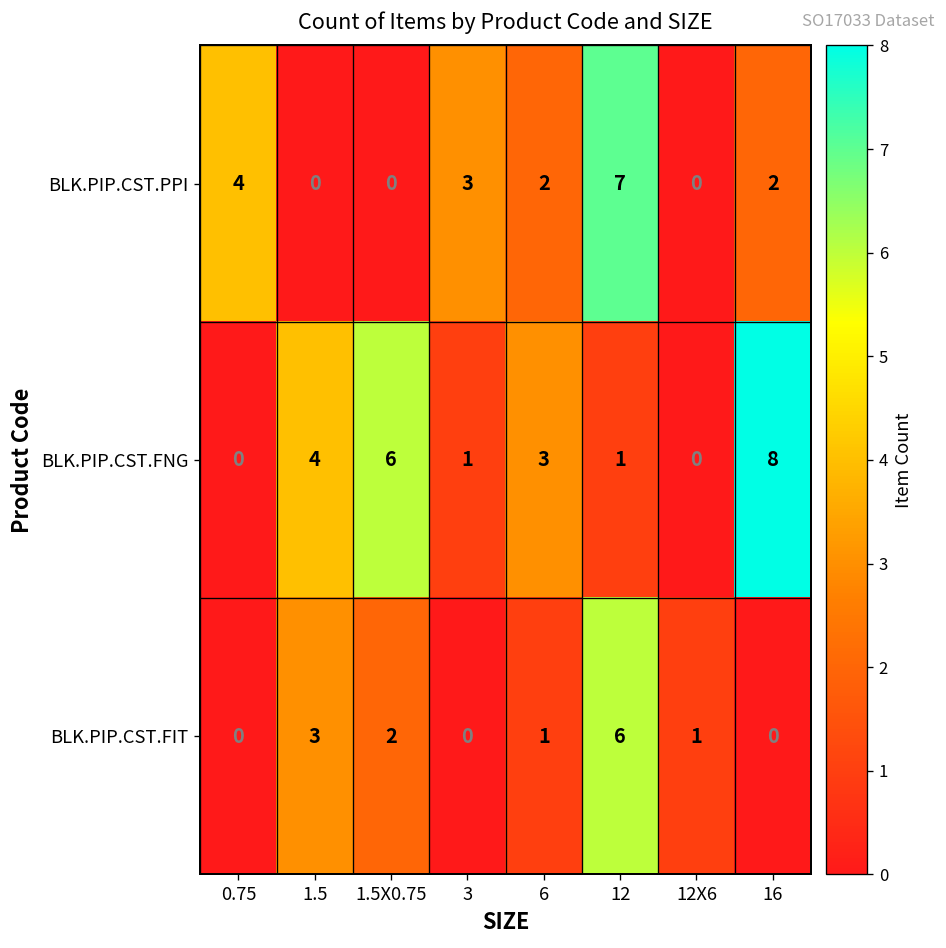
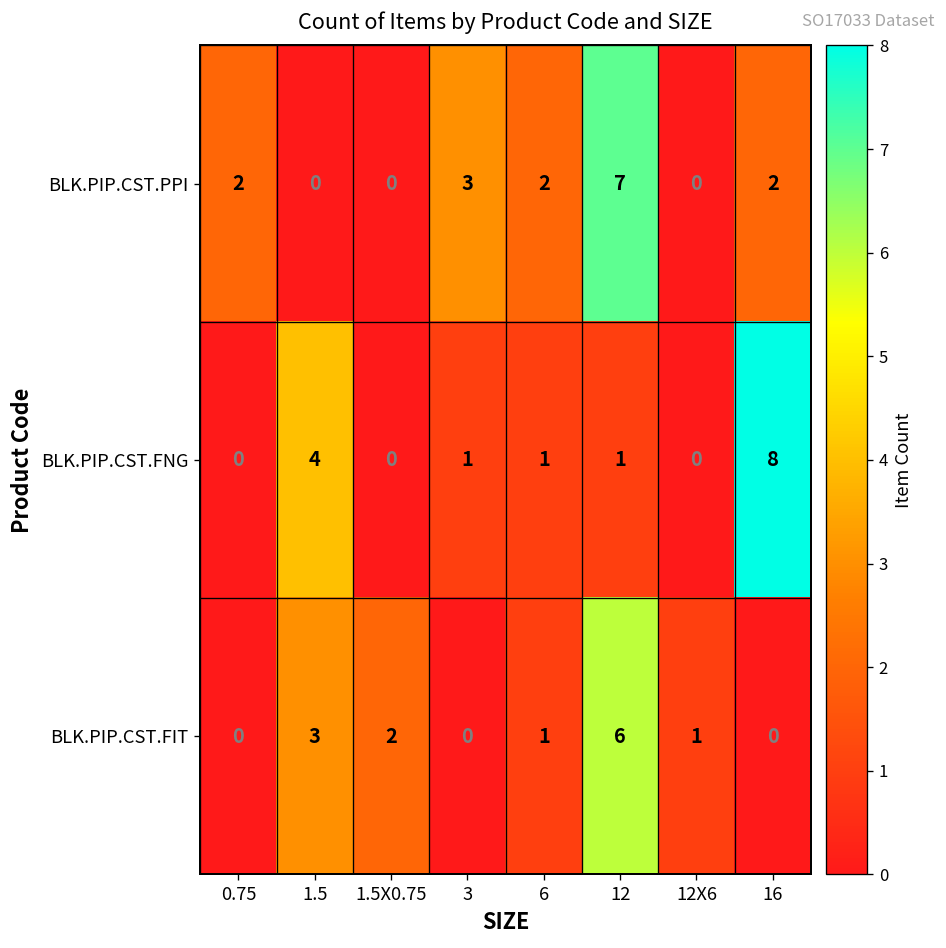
BLK.PIP.CST.PPI, 0.75: 4 -> 2
BLK.PIP.CST.FNG, 1.5X0.75: 6 -> 0
BLK.PIP.CST.FNG, 6: 3 -> 1
